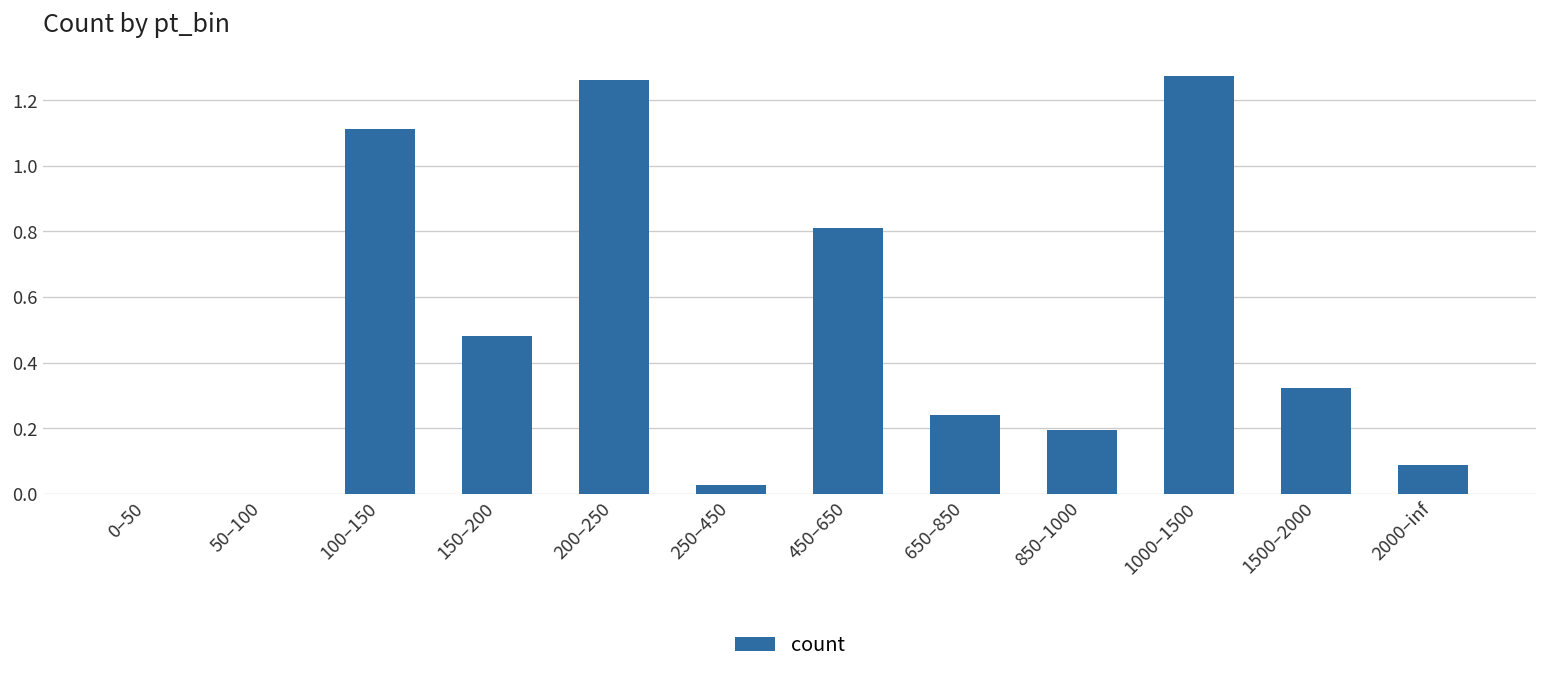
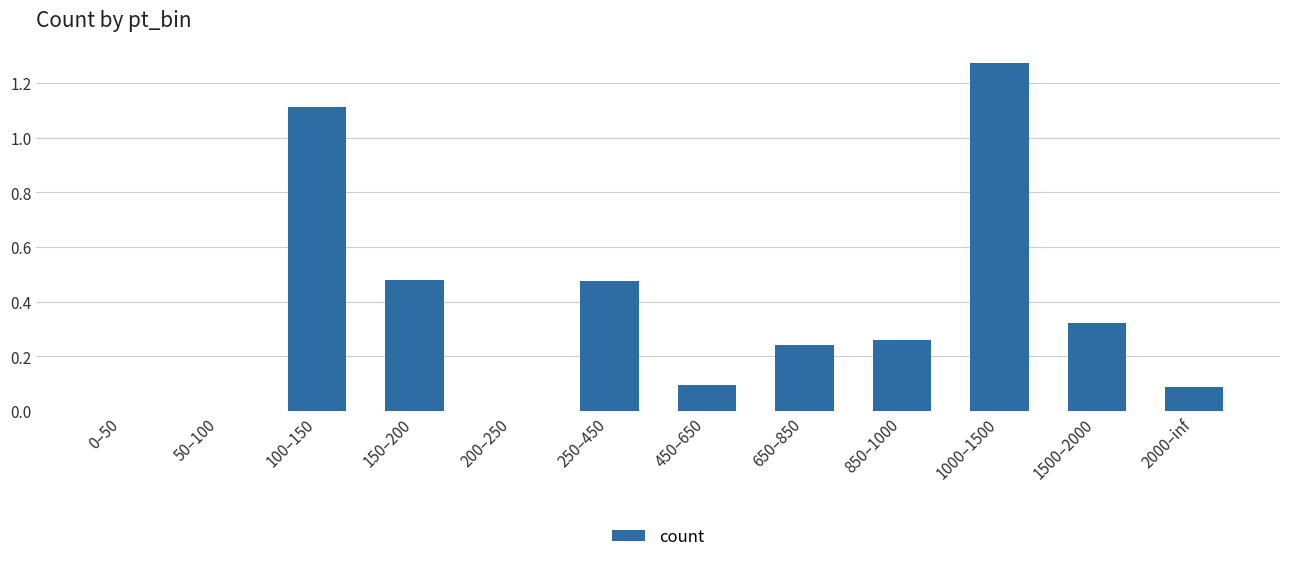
200–250: 1.26 -> 0.00
250–450: 0.03 -> 0.48
450–650: 0.81 -> 0.09
850–1000: 0.19 -> 0.26
